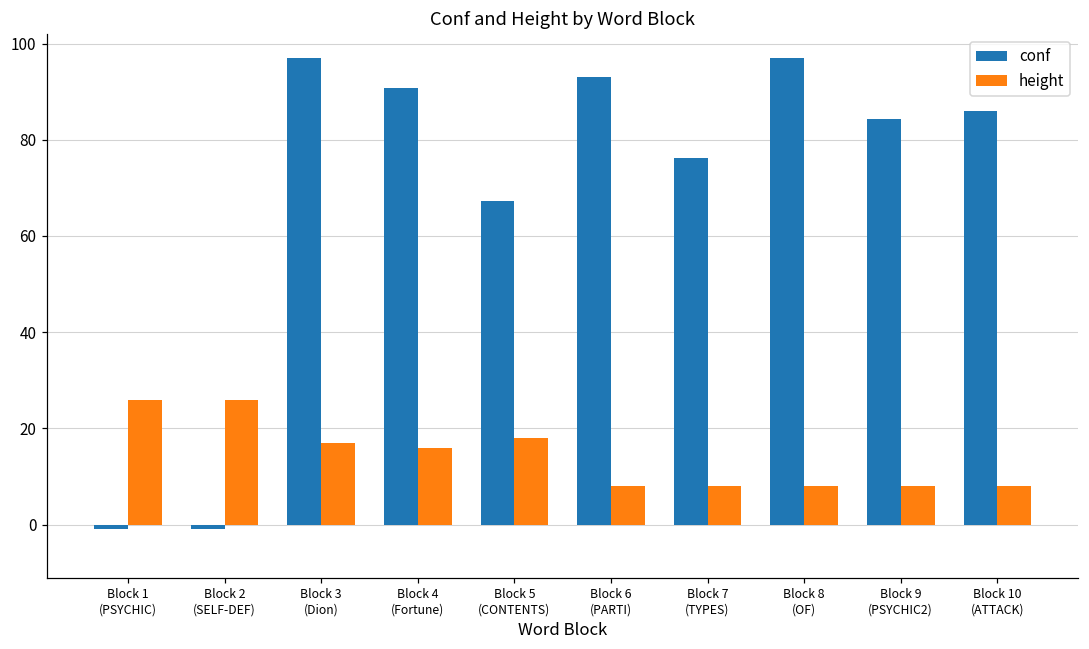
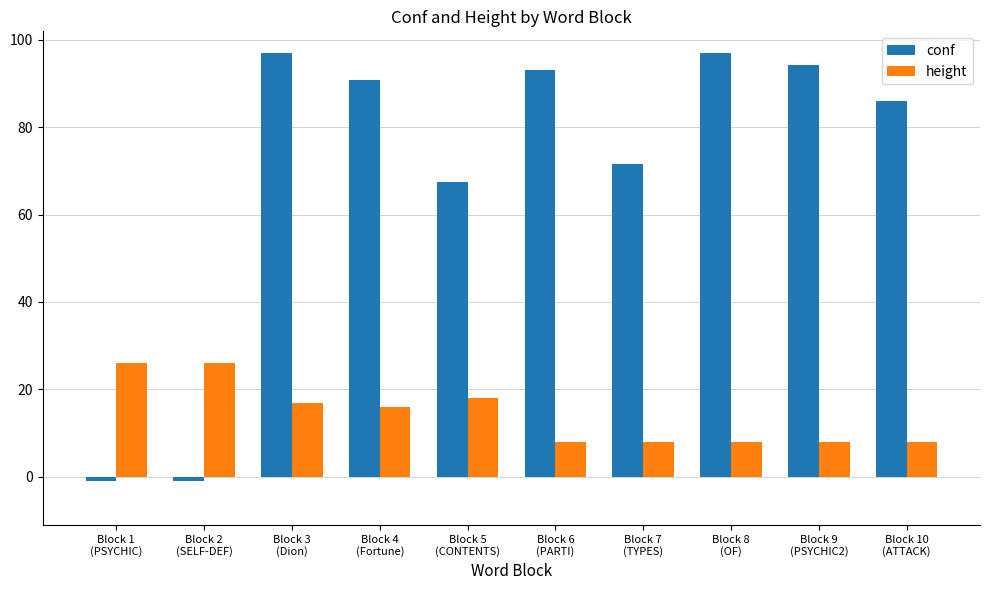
conf, Block 7 (TYPES): 76 -> 72
conf, Block 9 (PSYCHIC2): 84 -> 94
